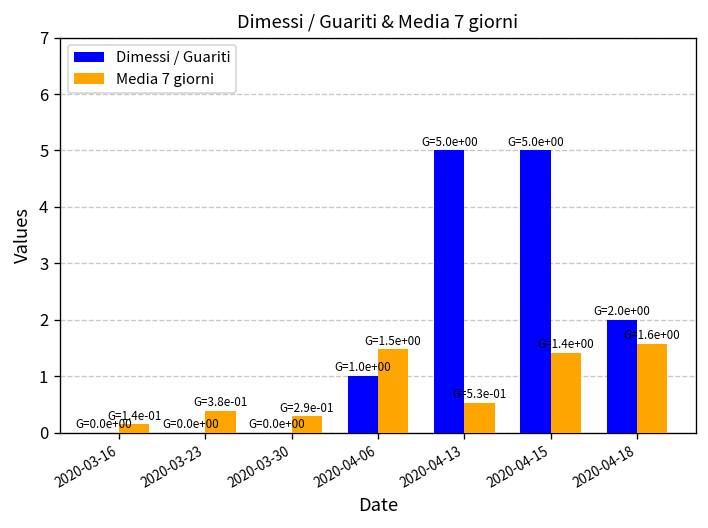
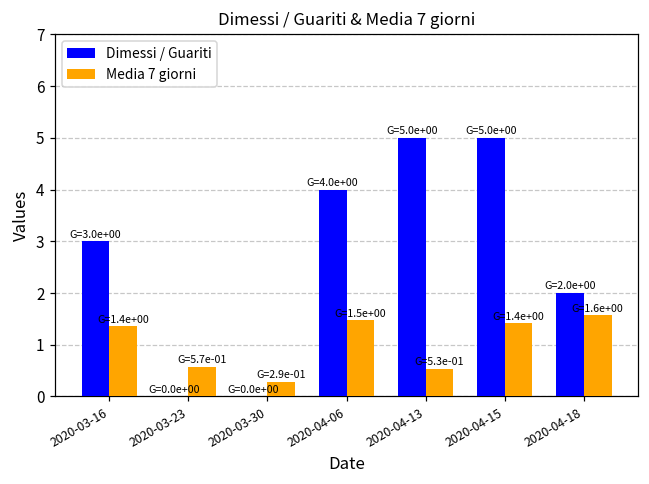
Dimessi / Guariti, 2020-03-16: 0.0e+00 -> 3.0e+00
Media 7 giorni, 2020-03-16: 1.4e-01 -> 1.4e+00
Media 7 giorni, 2020-03-23: 3.8e-01 -> 5.7e-01
Dimessi / Guariti, 2020-04-06: 1.0e+00 -> 4.0e+00
